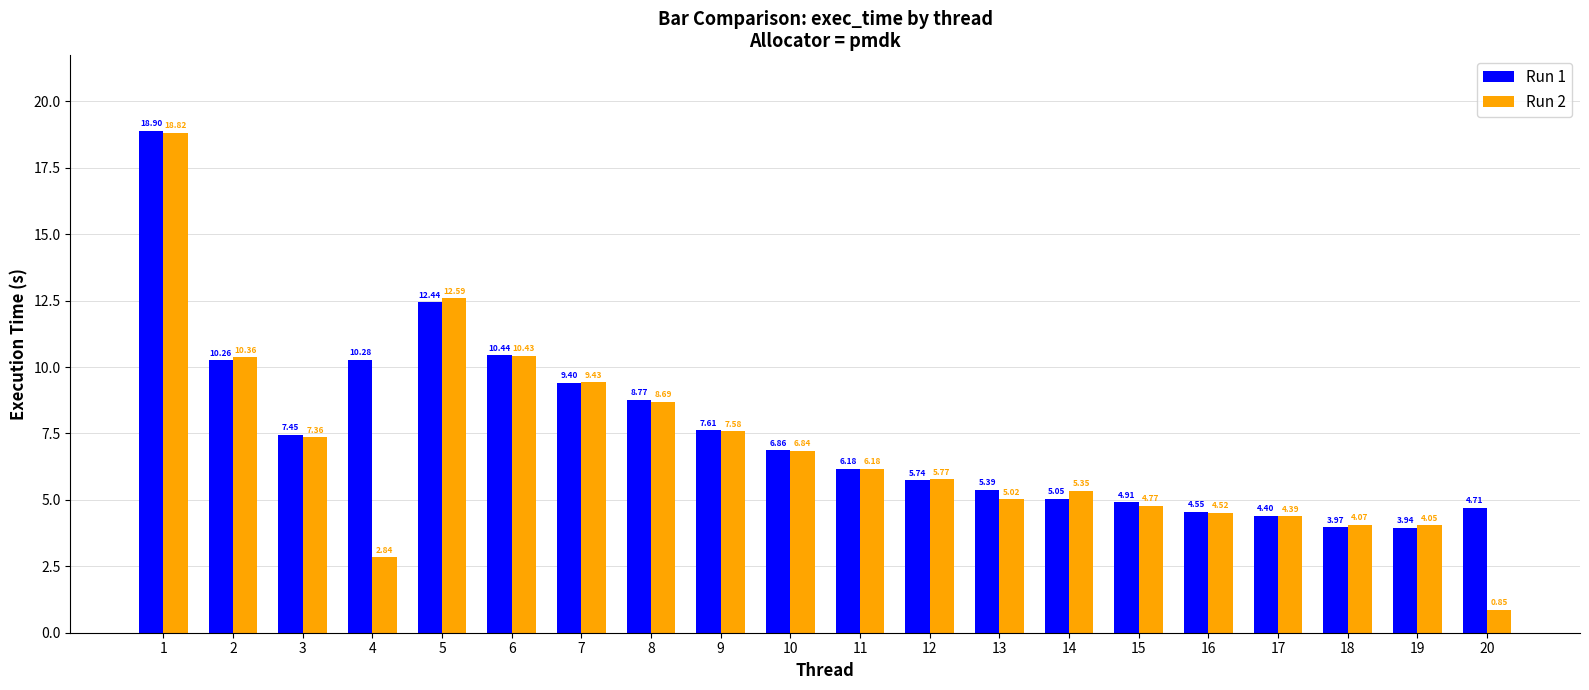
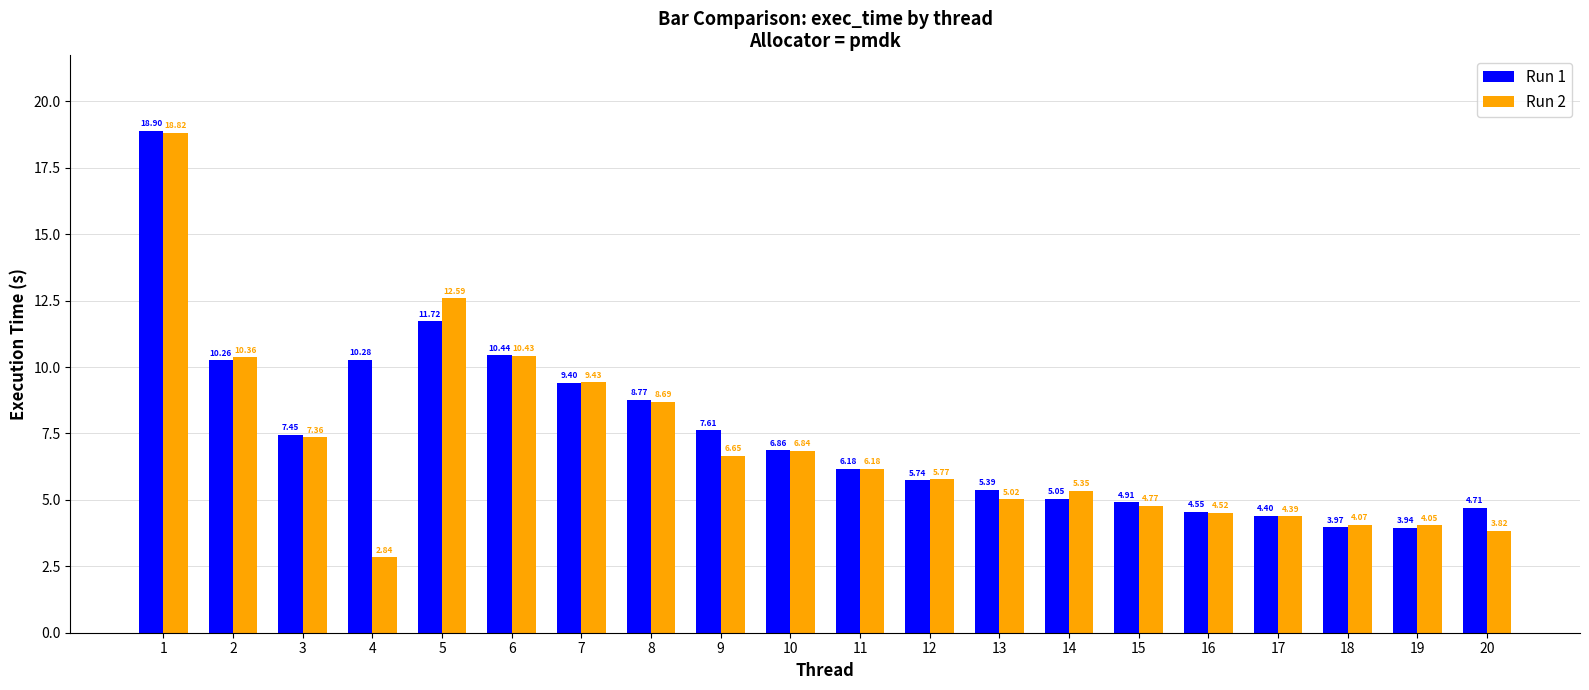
Run 1, 5: 12.44 -> 11.72
Run 2, 9: 7.58 -> 6.65
Run 2, 20: 0.85 -> 3.82
